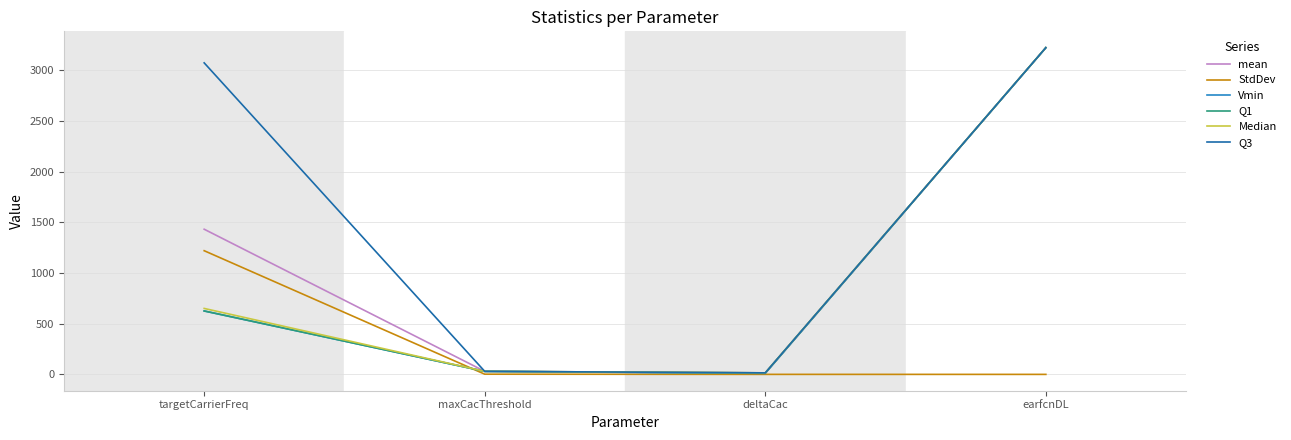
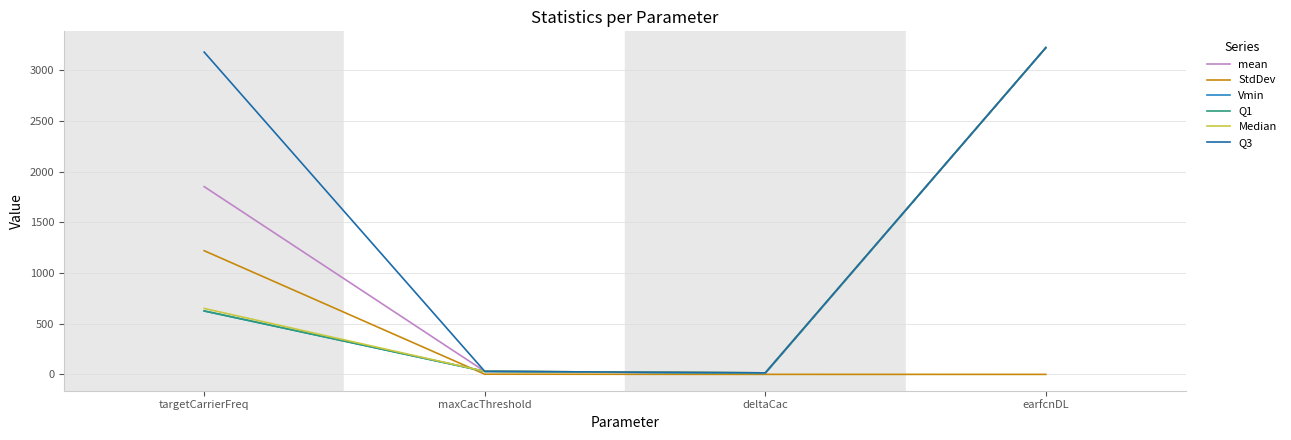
mean, targetCarrierFreq: 1430 -> 1850
Q3, targetCarrierFreq: 3080 -> 3180
